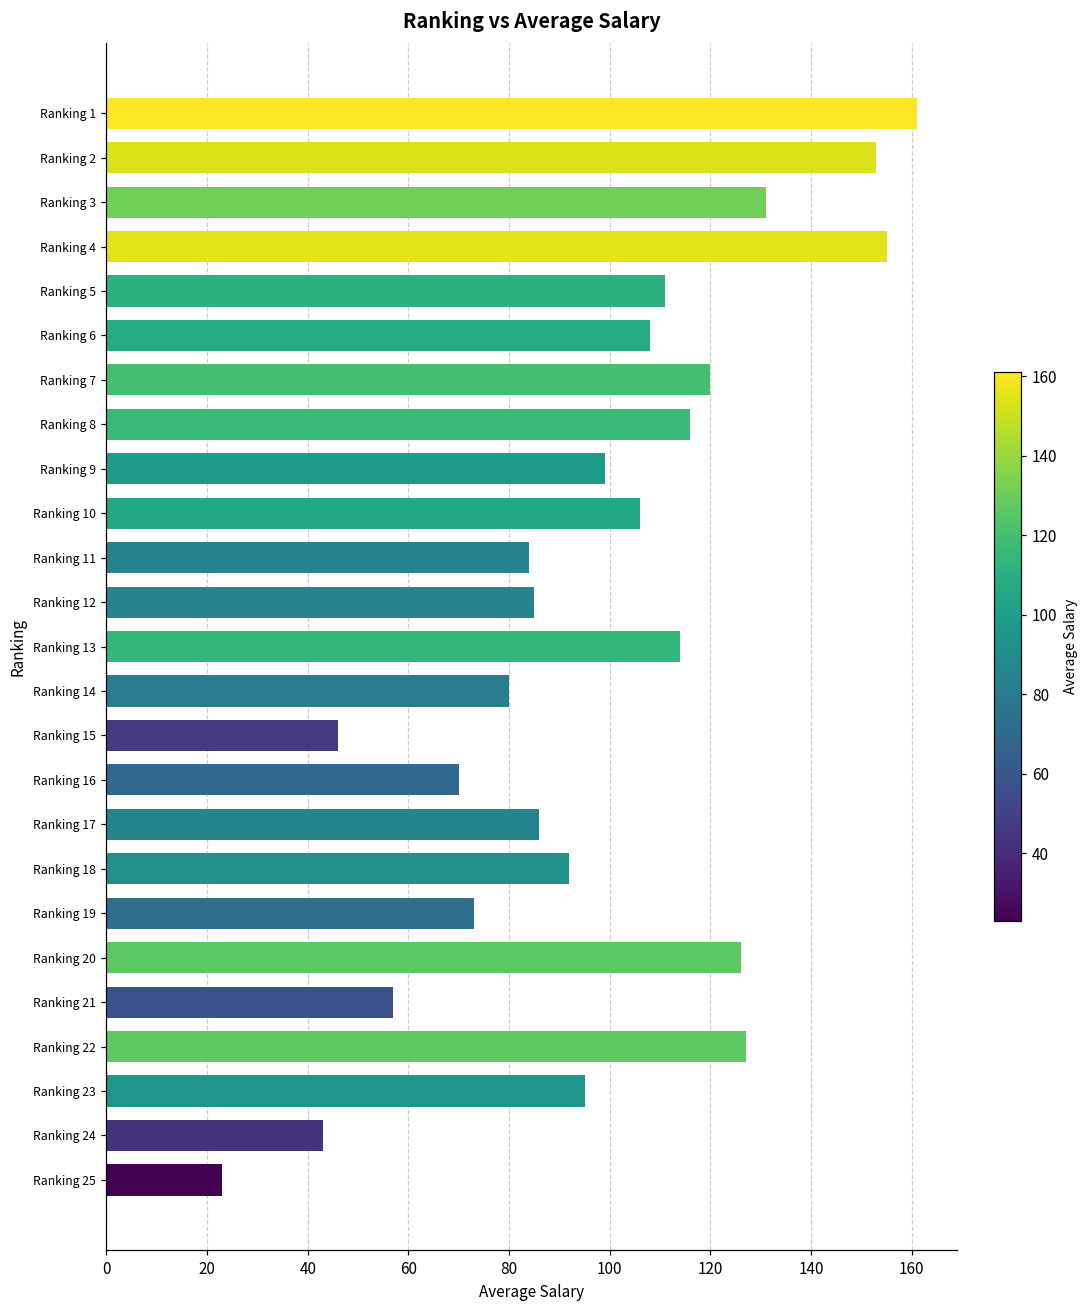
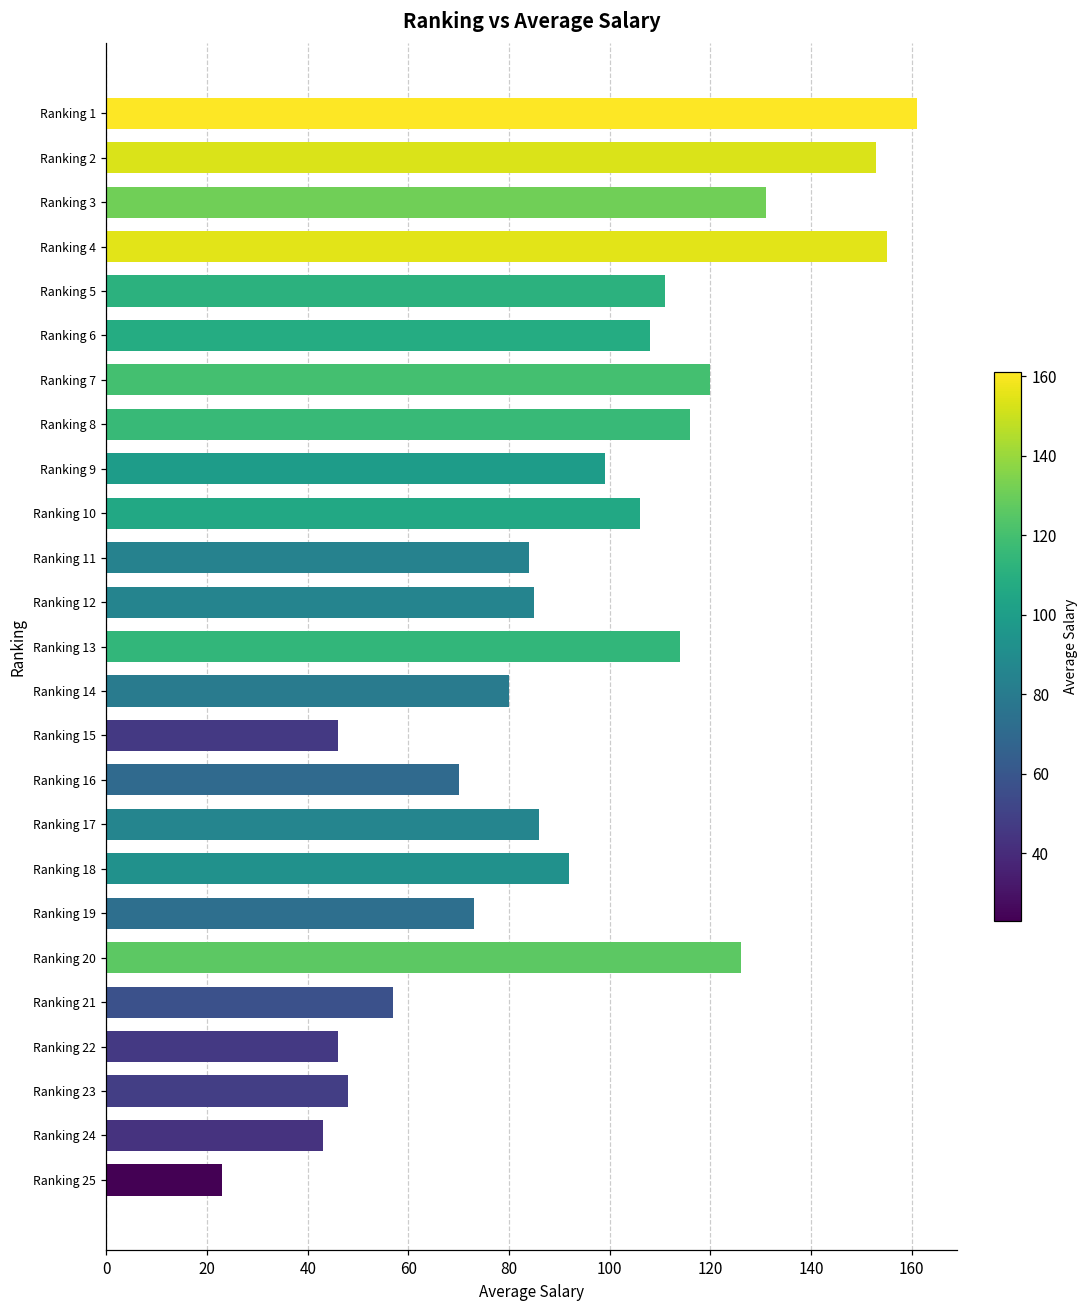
Ranking 22: 127 -> 46
Ranking 23: 95 -> 48
